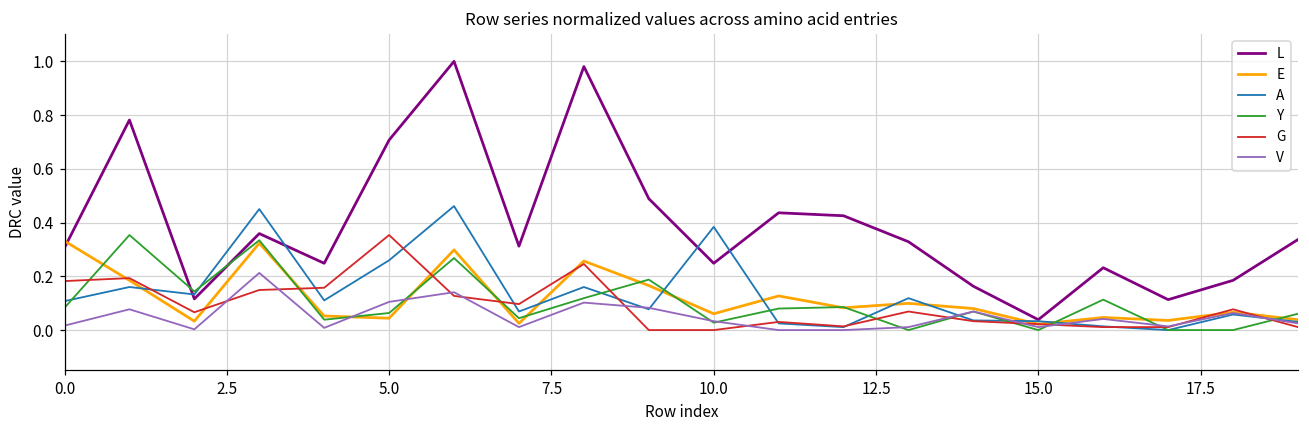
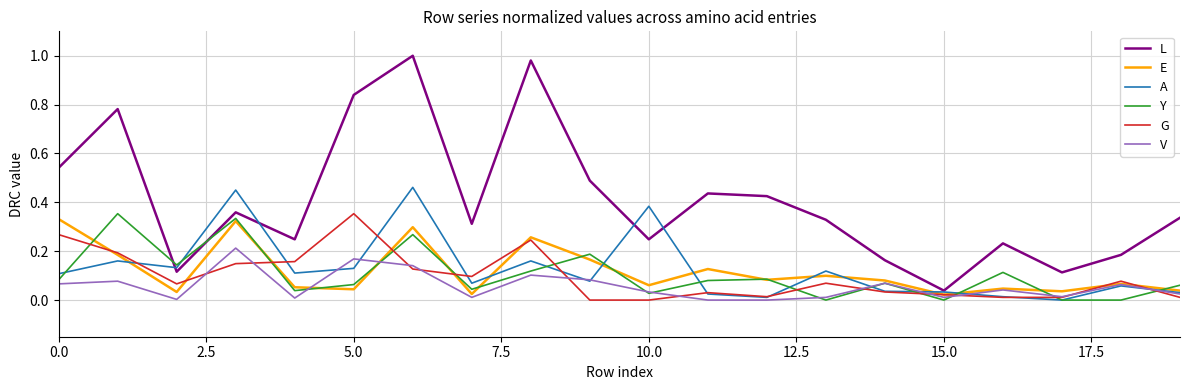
L, 0.0: 0.31 -> 0.54
G, 0.0: 0.18 -> 0.27
V, 0.0: 0.02 -> 0.07
L, 5.0: 0.71 -> 0.84
A, 5.0: 0.26 -> 0.13
V, 5.0: 0.10 -> 0.17
